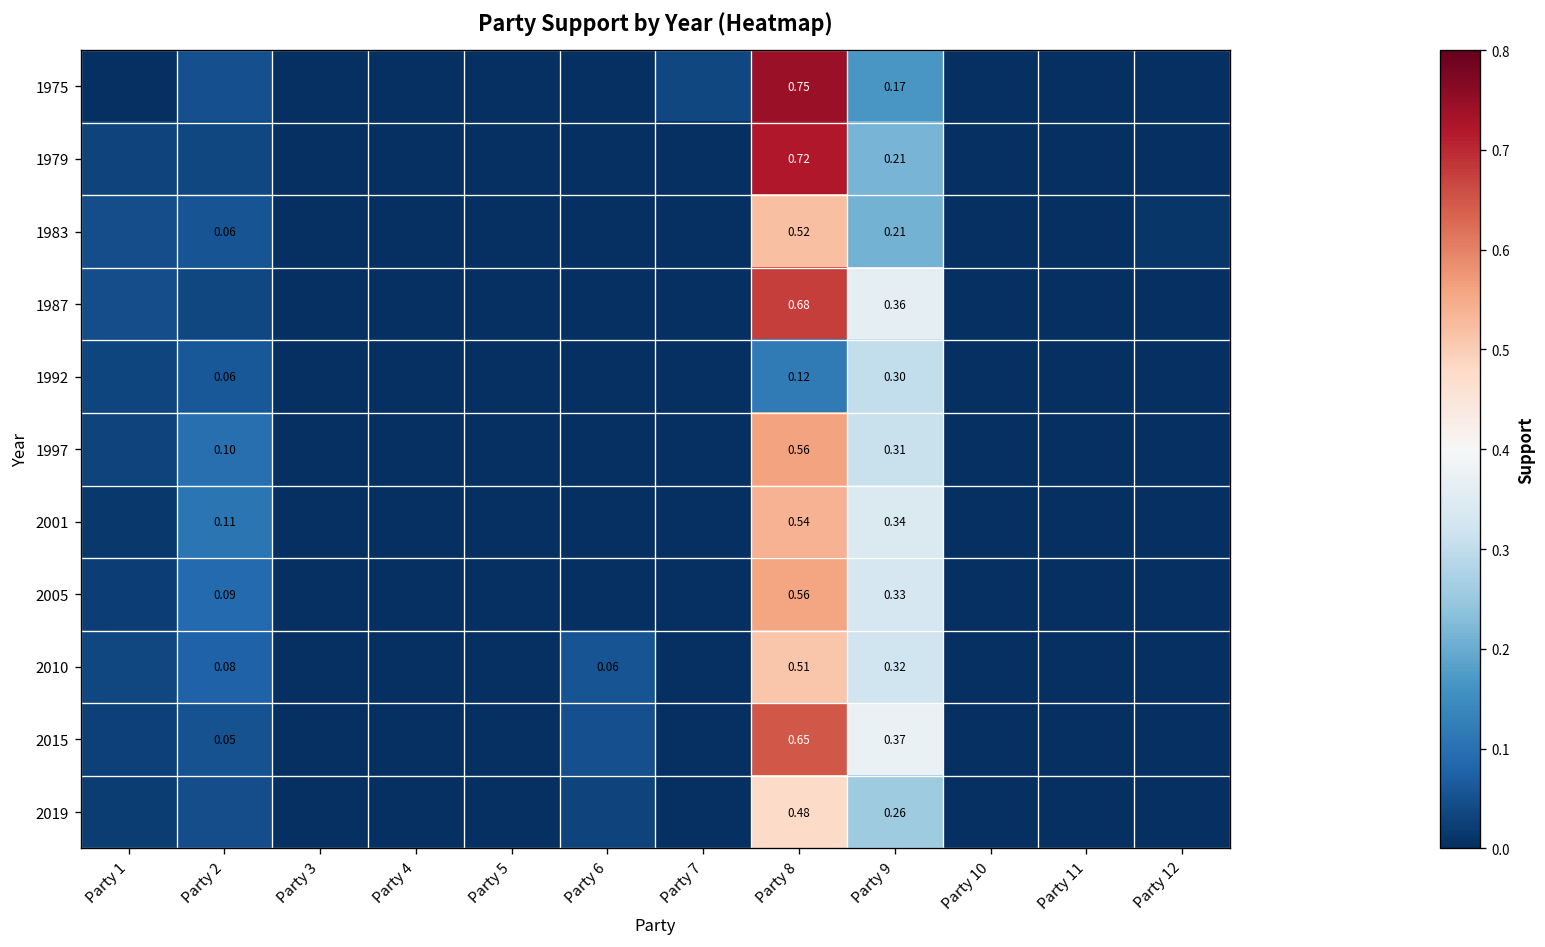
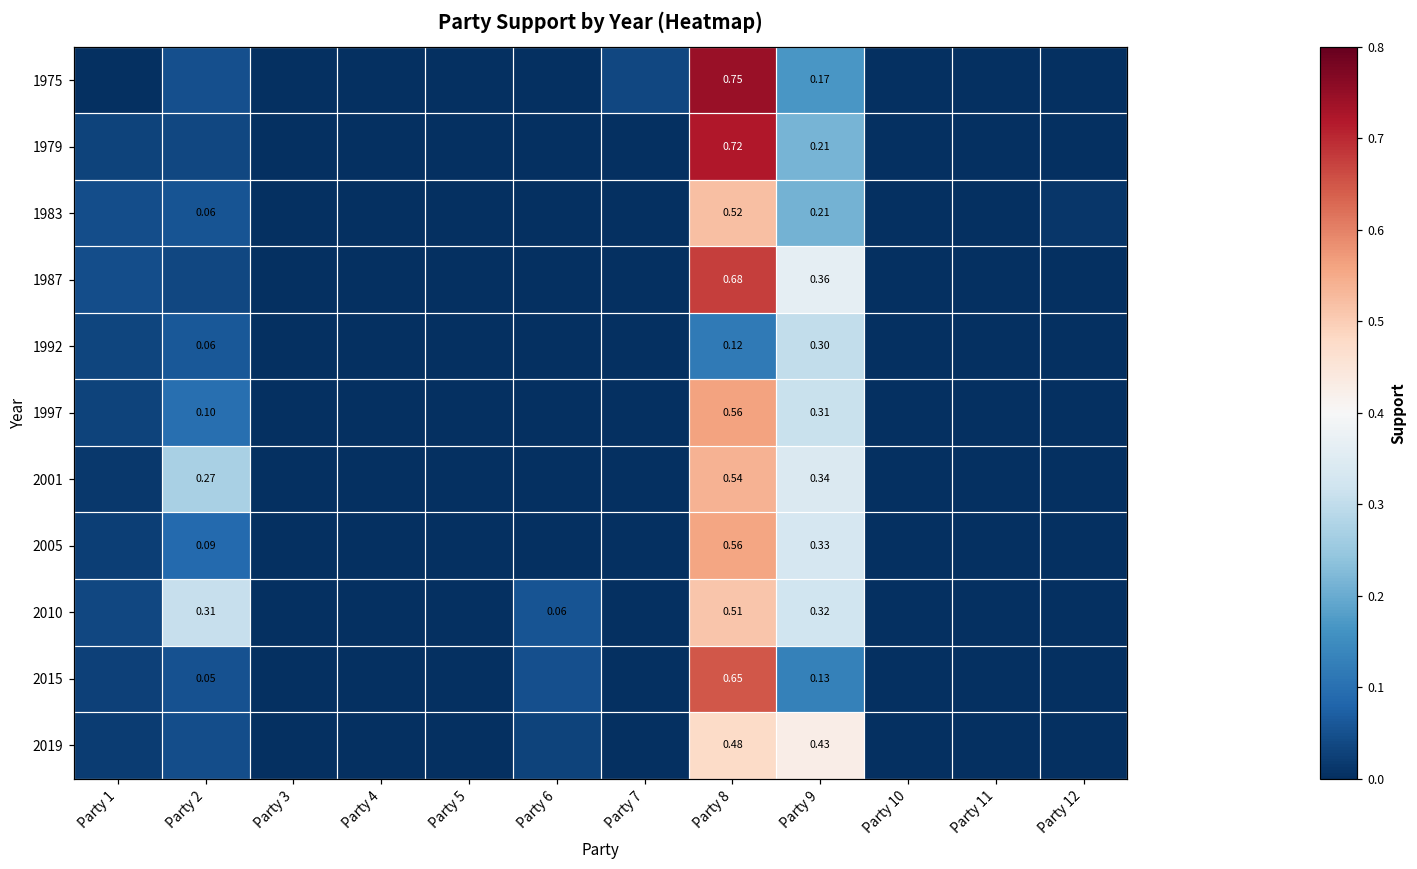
2001, Party 2: 0.11 -> 0.27
2010, Party 2: 0.08 -> 0.31
2015, Party 9: 0.37 -> 0.13
2019, Party 9: 0.26 -> 0.43
